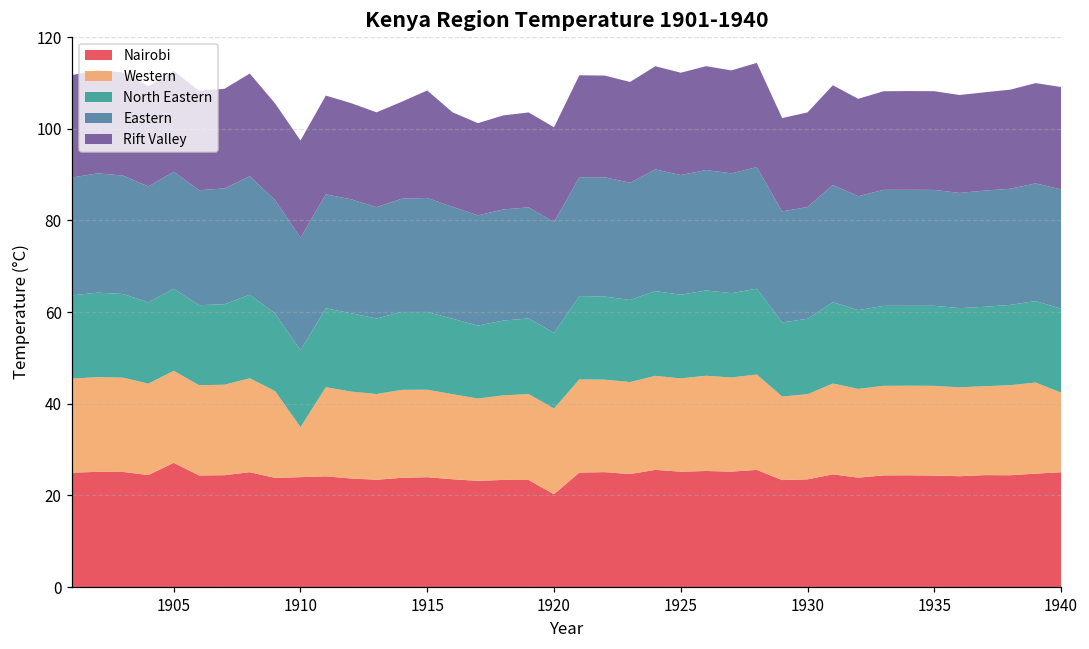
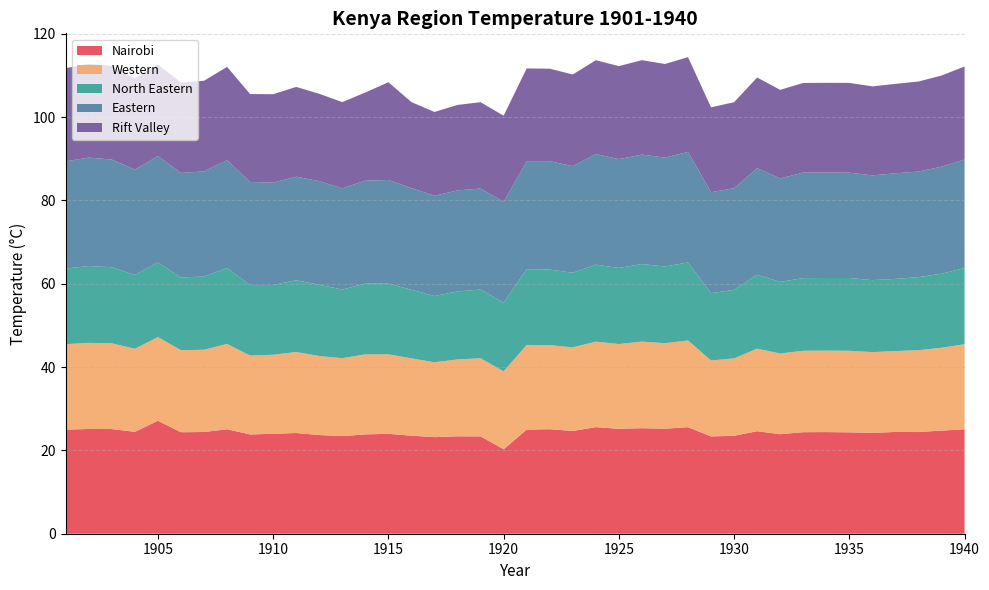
Western, 1910: 11 -> 19
Western, 1940: 17 -> 20
